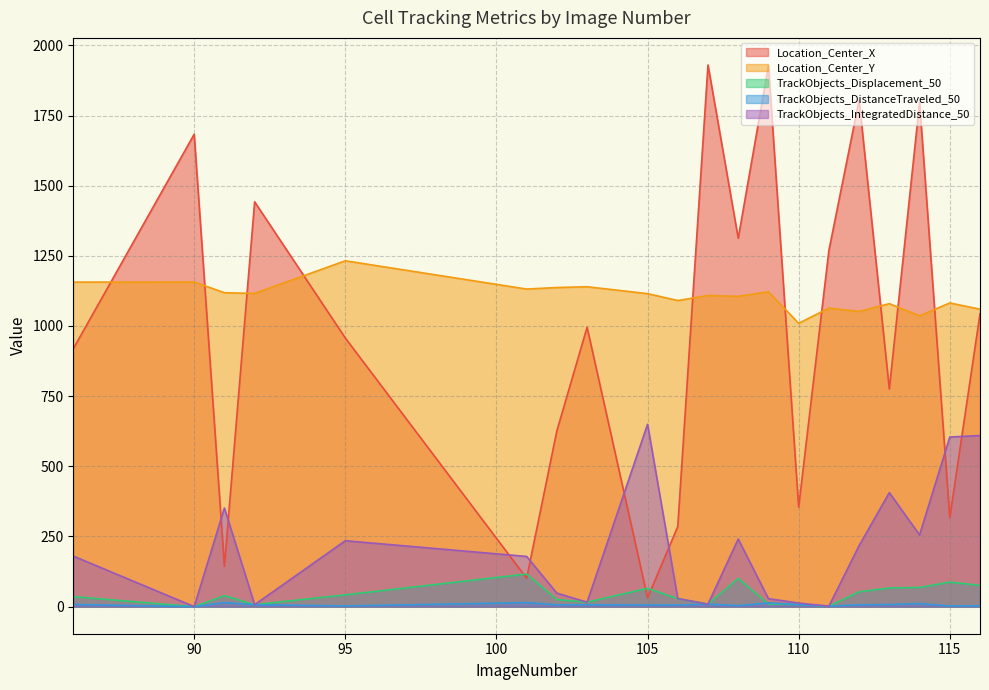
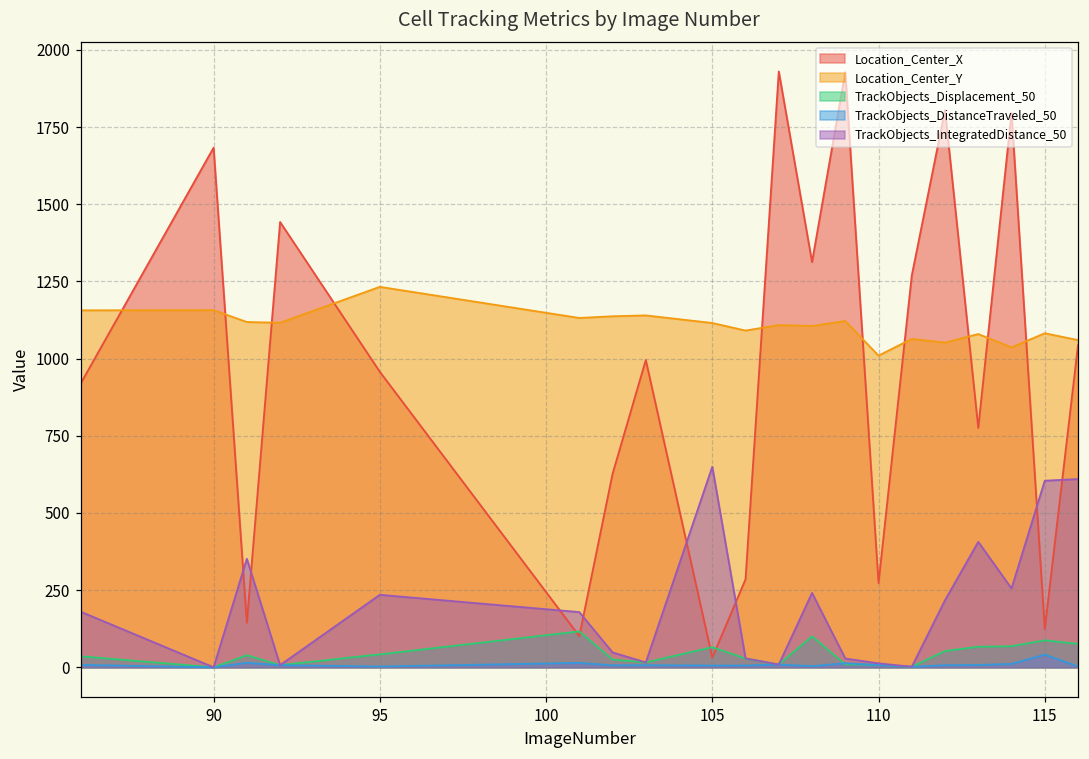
Location_Center_X, 110: 350 -> 270
Location_Center_X, 115: 320 -> 120
TrackObjects_DistanceTraveled_50, 115: 0 -> 40
